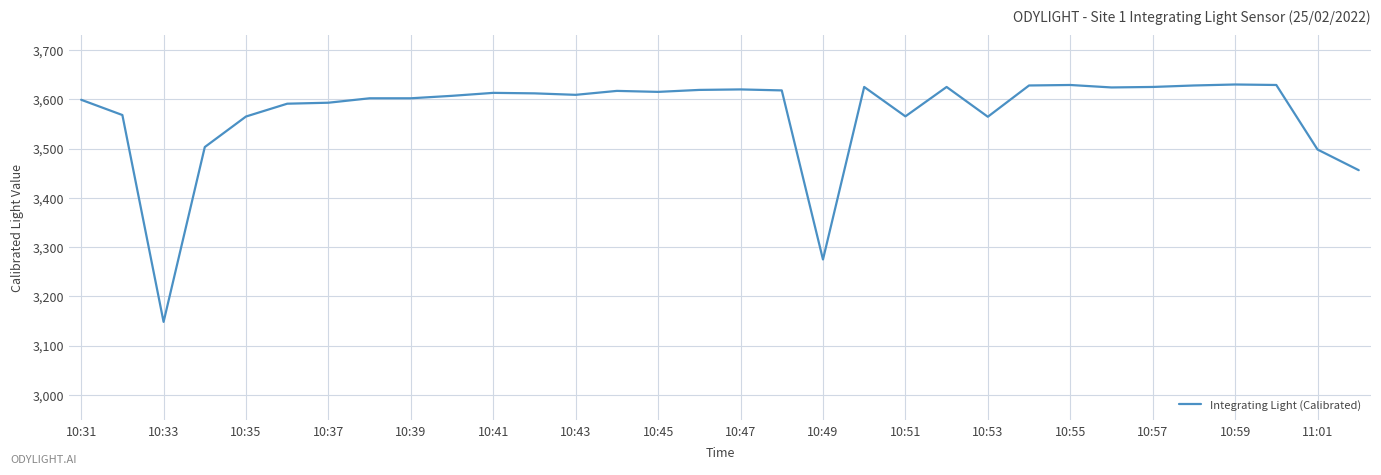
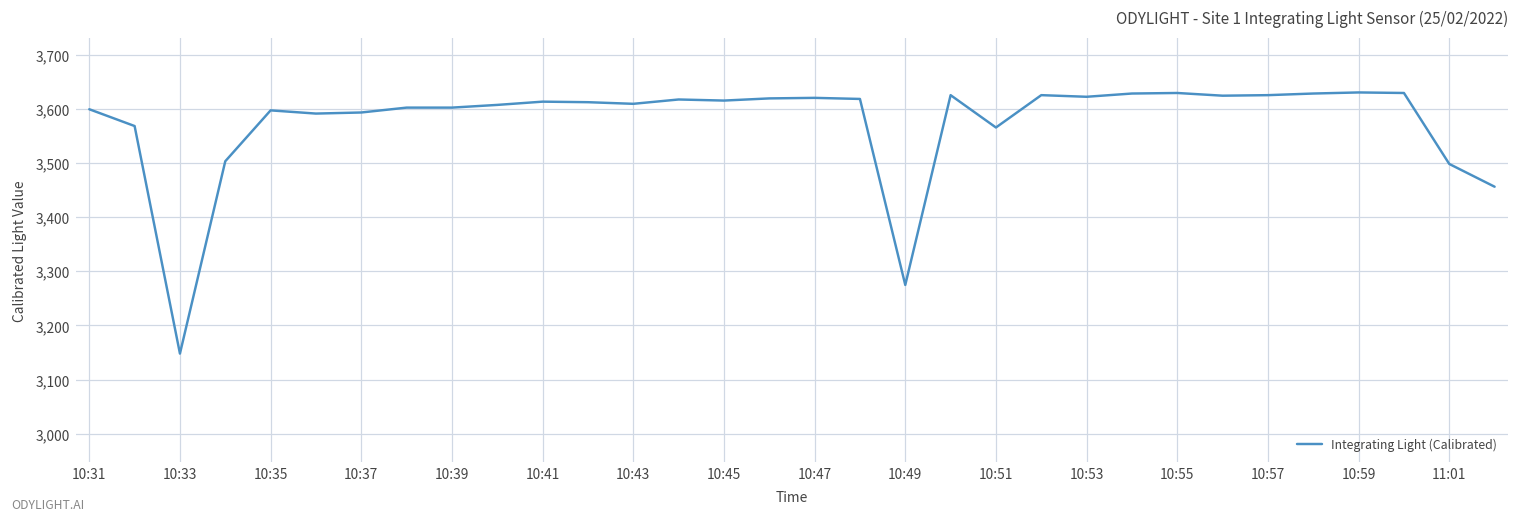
10:35: 3,570 -> 3,600
10:53: 3,560 -> 3,620
